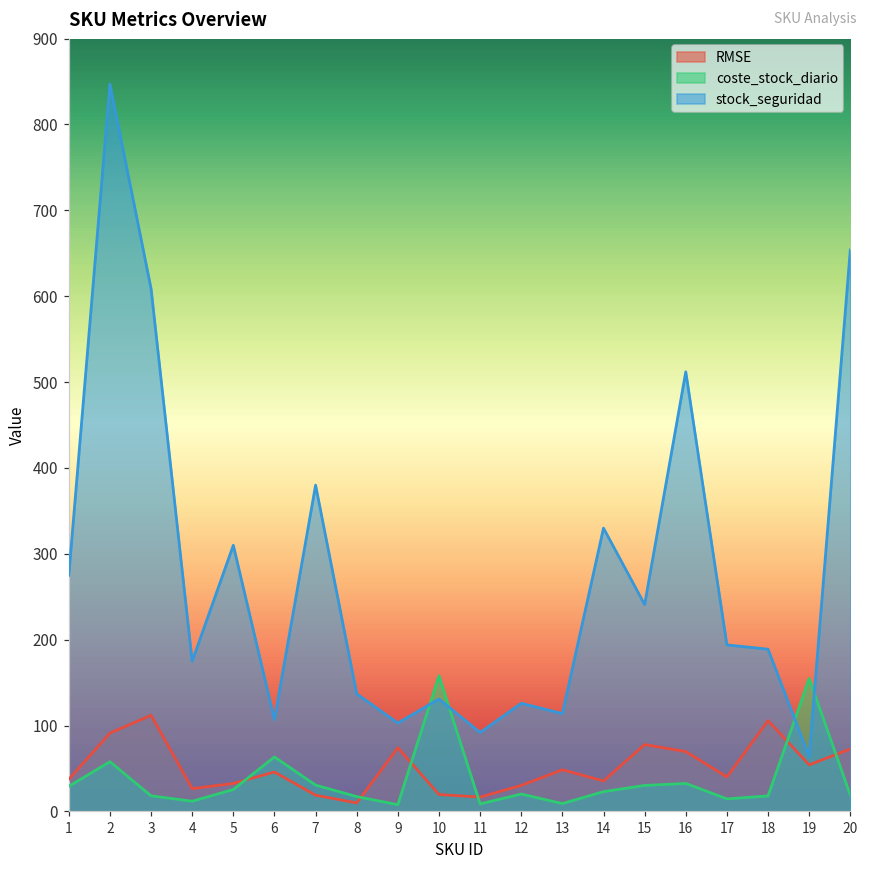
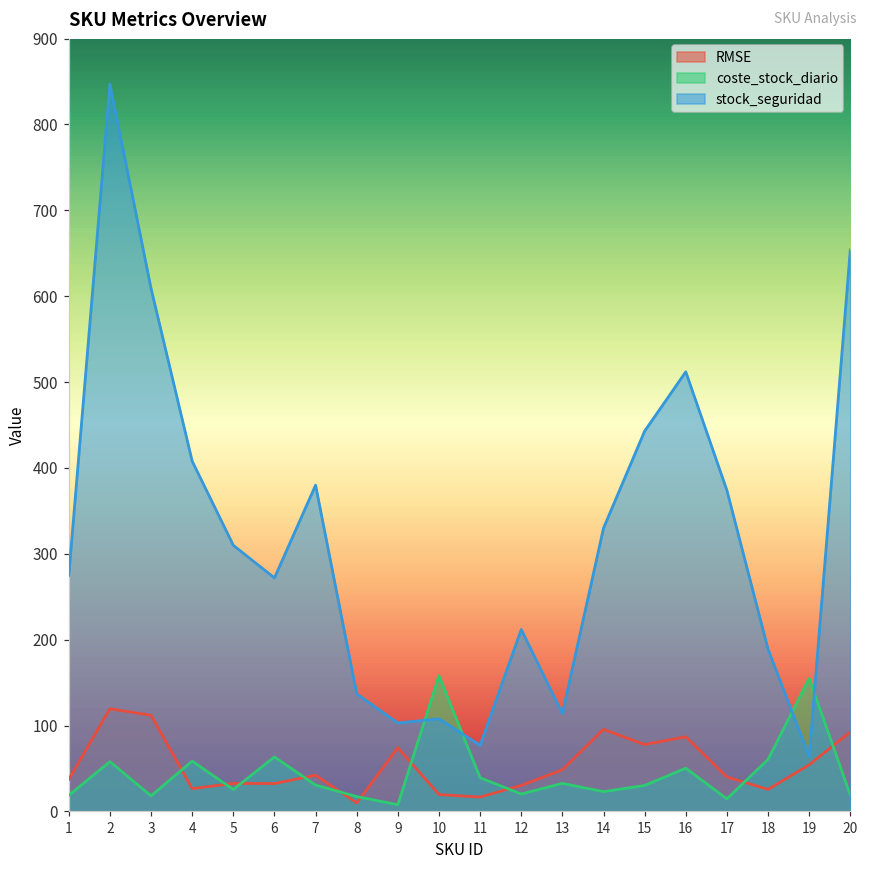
coste_stock_diario, 1: 30 -> 20
RMSE, 2: 90 -> 120
coste_stock_diario, 4: 10 -> 60
stock_seguridad, 4: 180 -> 410
RMSE, 6: 50 -> 30
stock_seguridad, 6: 110 -> 270
RMSE, 7: 20 -> 40
stock_seguridad, 10: 130 -> 110
coste_stock_diario, 11: 10 -> 40
stock_seguridad, 11: 90 -> 80
stock_seguridad, 12: 130 -> 210
coste_stock_diario, 13: 10 -> 30
RMSE, 14: 40 -> 100
stock_seguridad, 15: 240 -> 440
RMSE, 16: 70 -> 90
coste_stock_diario, 16: 30 -> 50
stock_seguridad, 17: 190 -> 370
RMSE, 18: 110 -> 30
coste_stock_diario, 18: 20 -> 60
RMSE, 20: 70 -> 90
